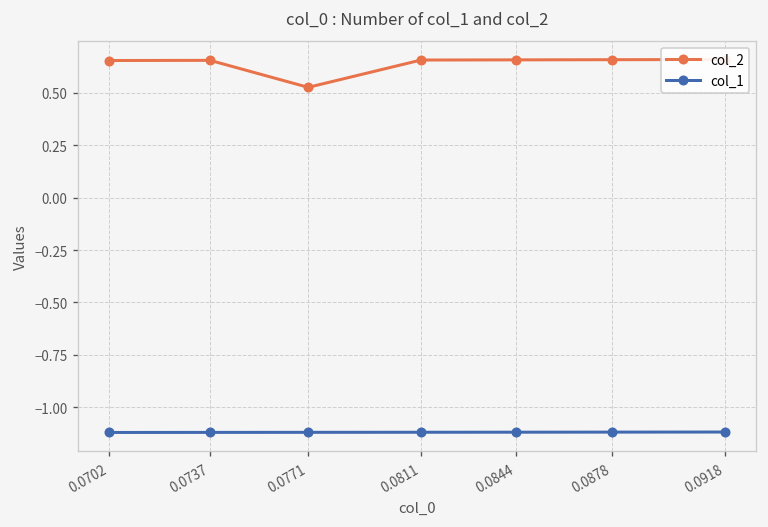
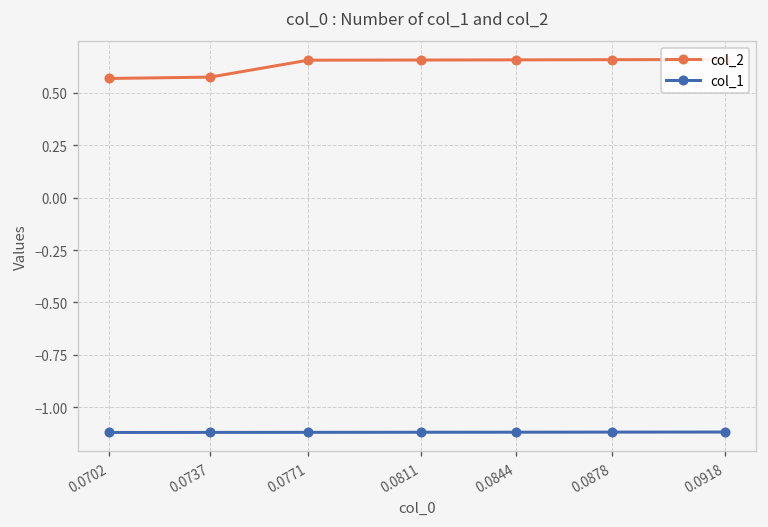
col_2, 0.0702: 0.66 -> 0.57
col_2, 0.0737: 0.66 -> 0.58
col_2, 0.0771: 0.53 -> 0.66
